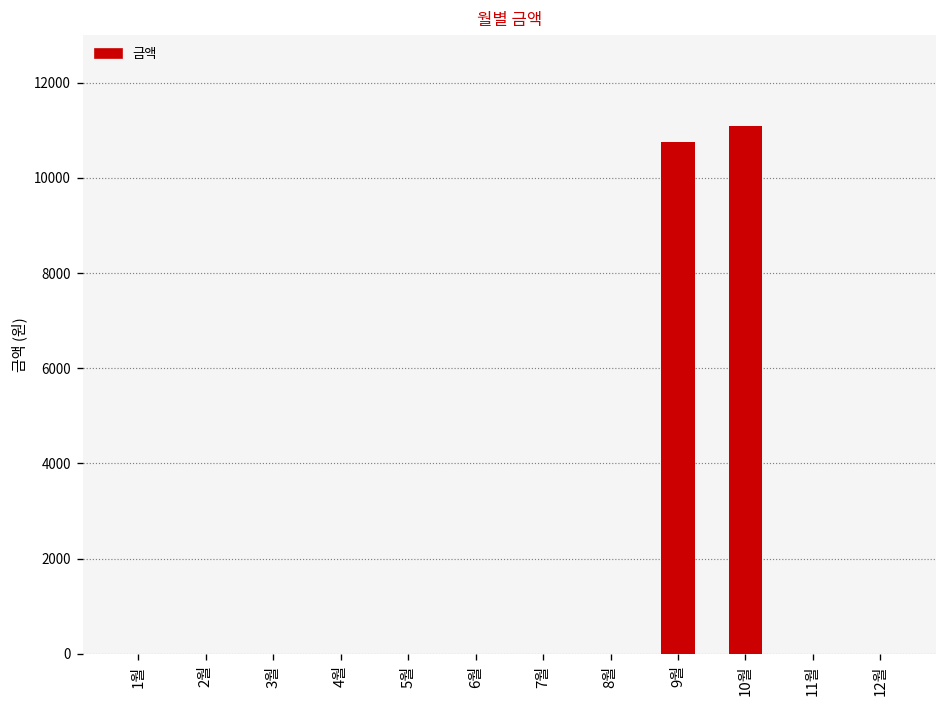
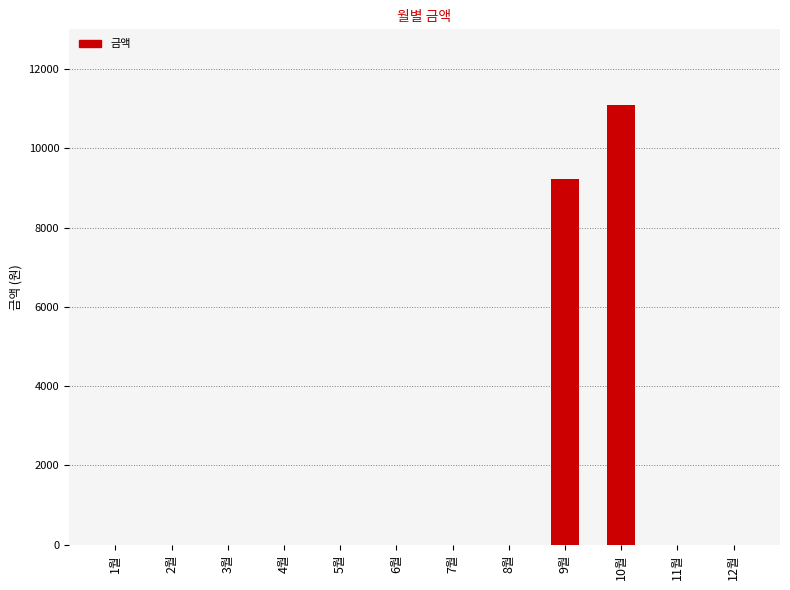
9월: 10800 -> 9200
